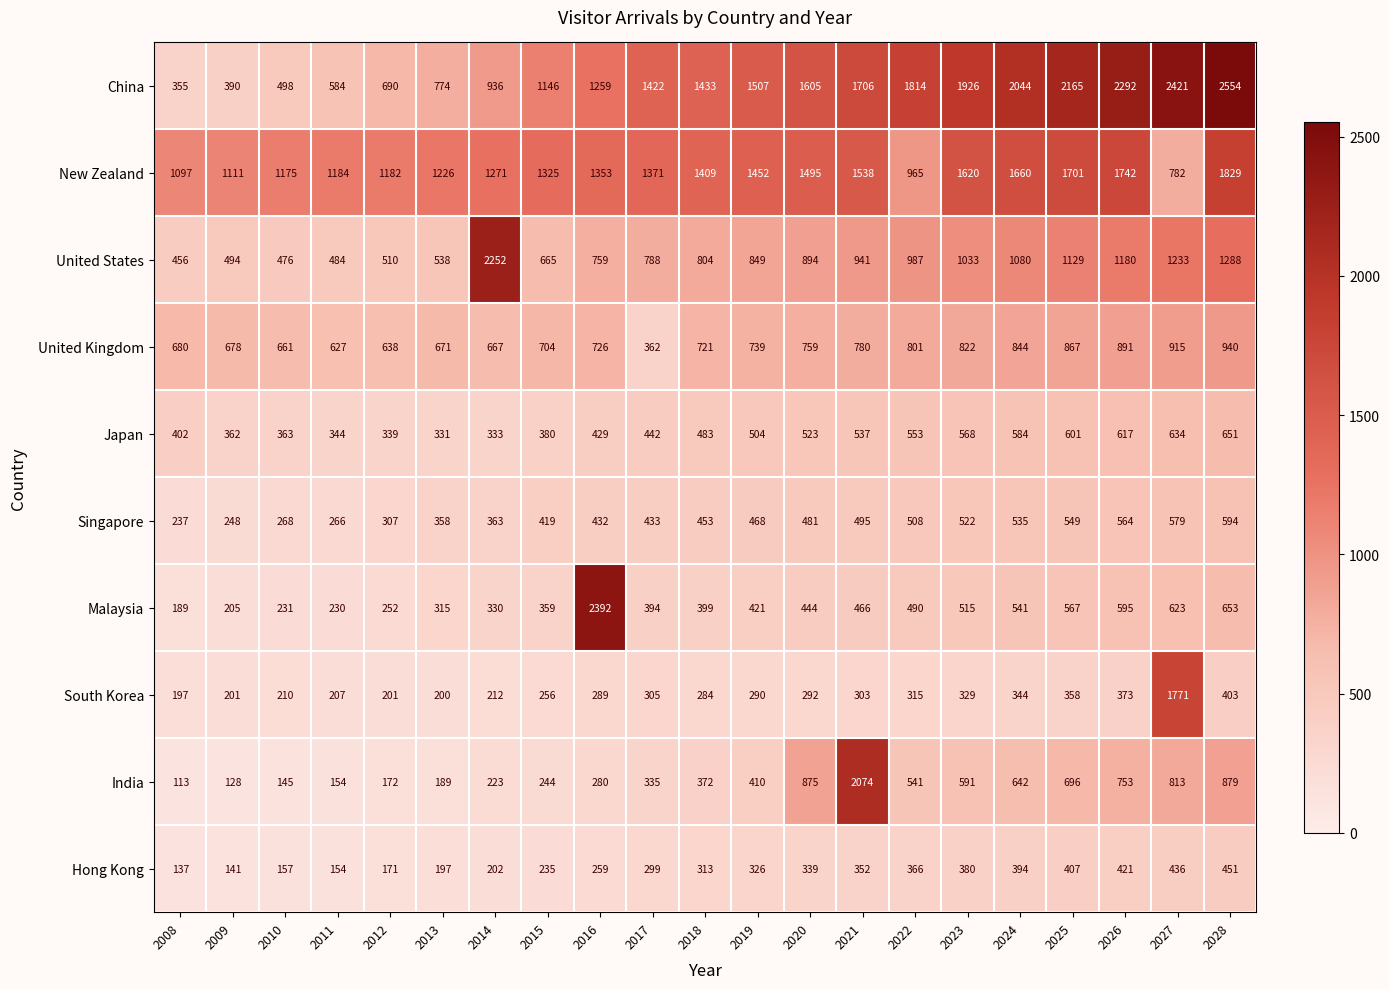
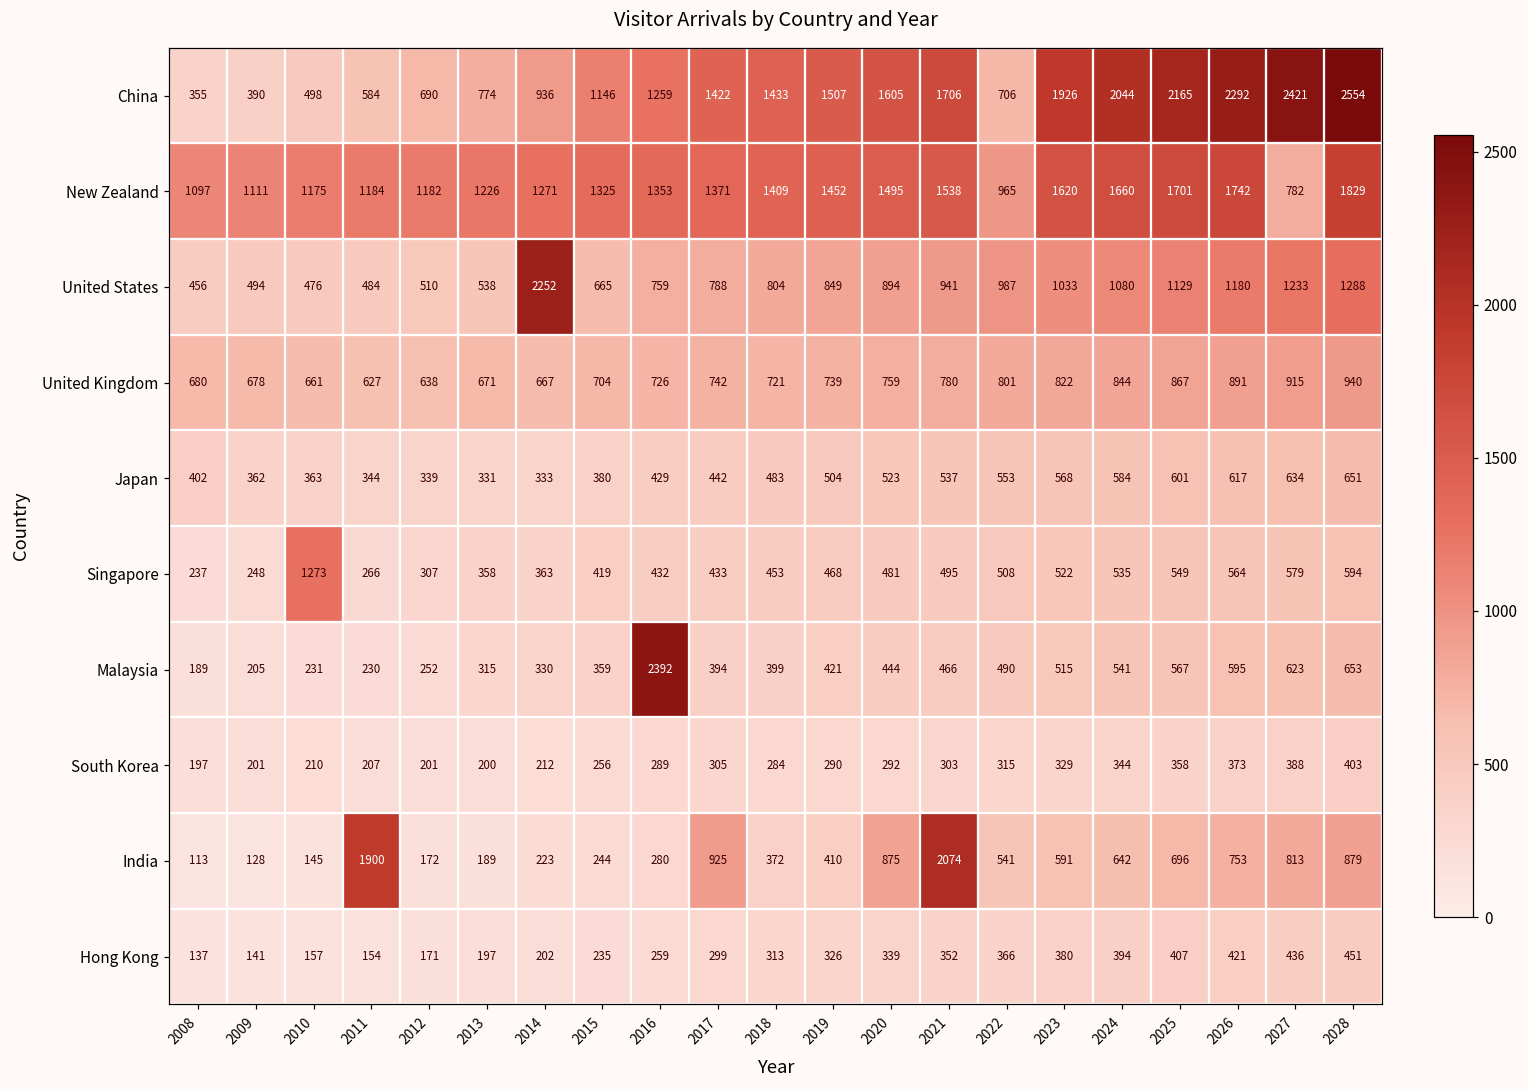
China, 2022: 1814 -> 706
United Kingdom, 2017: 362 -> 742
Singapore, 2010: 268 -> 1273
South Korea, 2027: 1771 -> 388
India, 2011: 154 -> 1900
India, 2017: 335 -> 925
